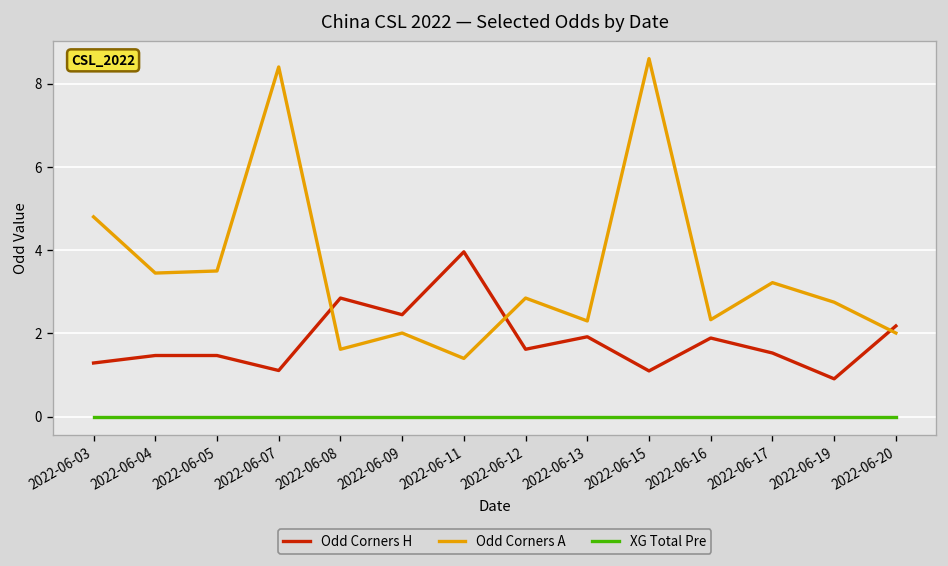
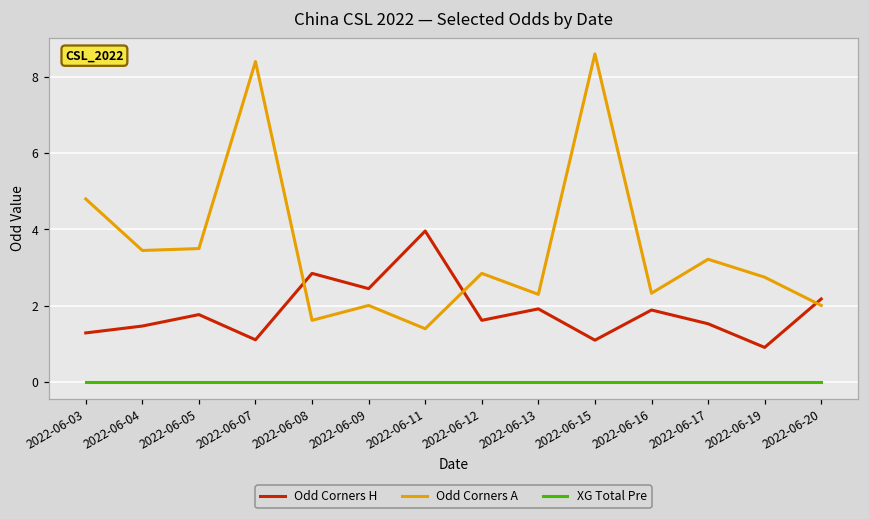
Odd Corners H, 2022-06-05: 1.5 -> 1.8
